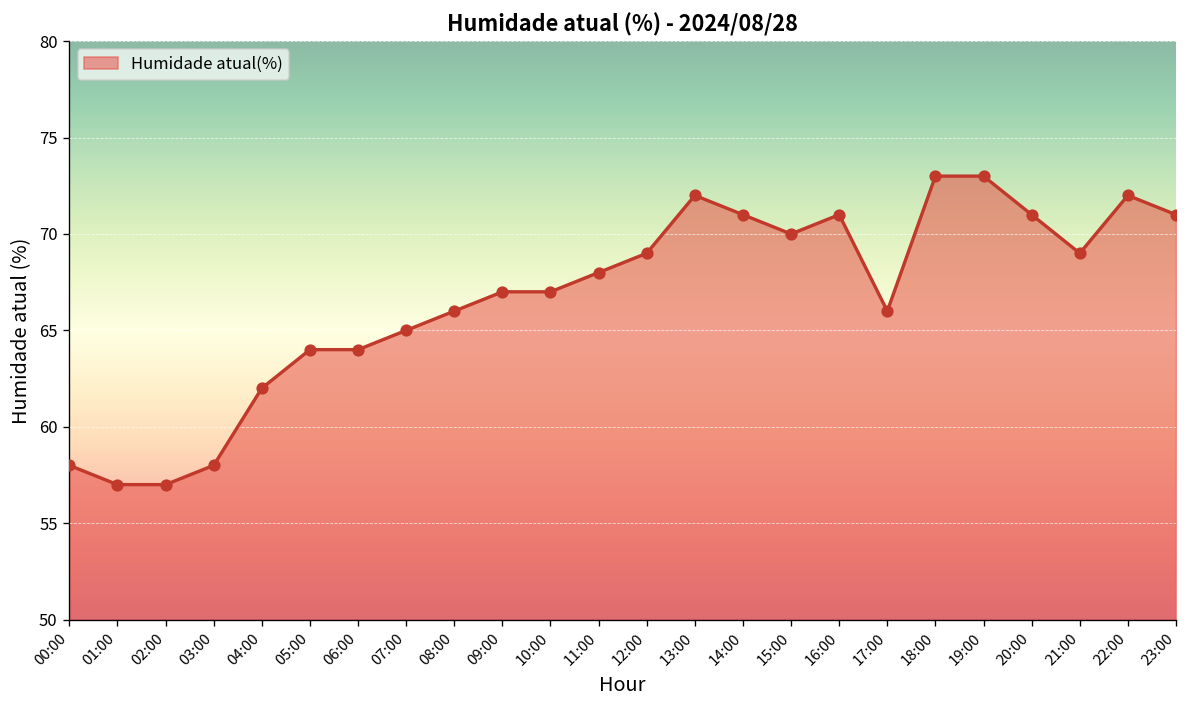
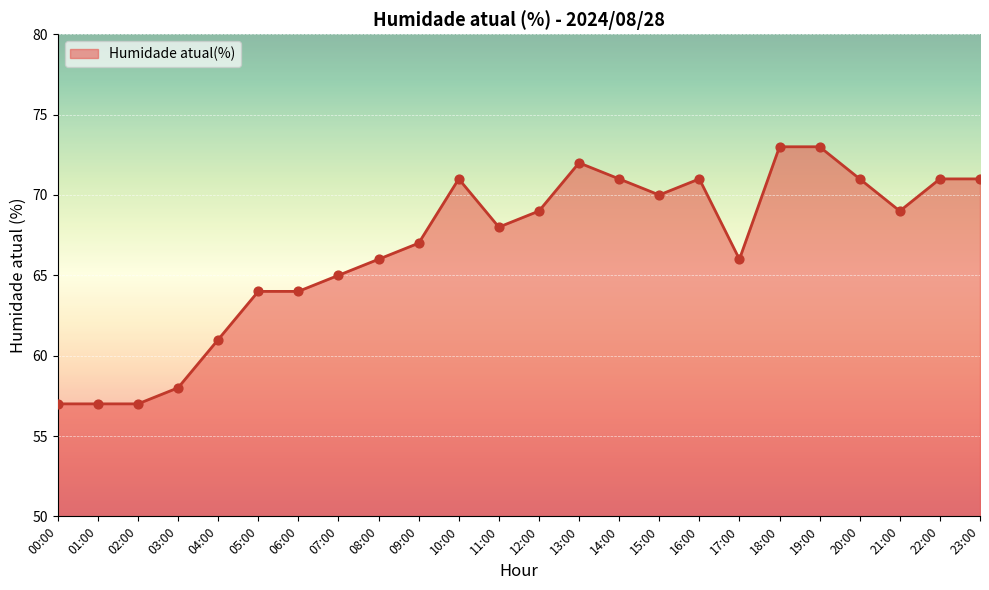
00:00: 58 -> 57
04:00: 62 -> 61
10:00: 67 -> 71
22:00: 72 -> 71
